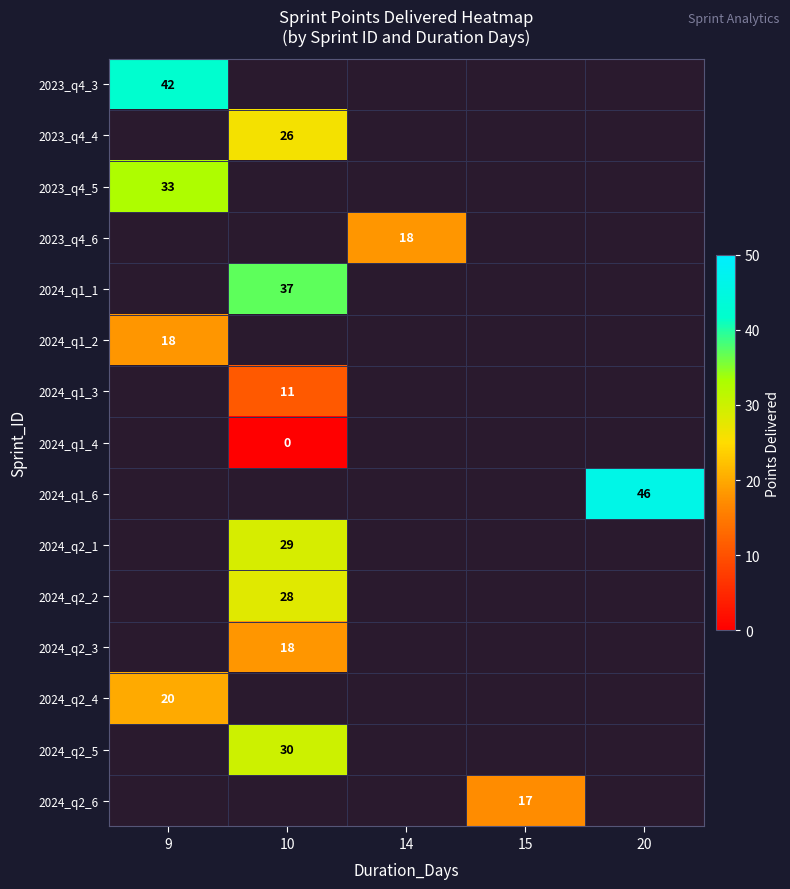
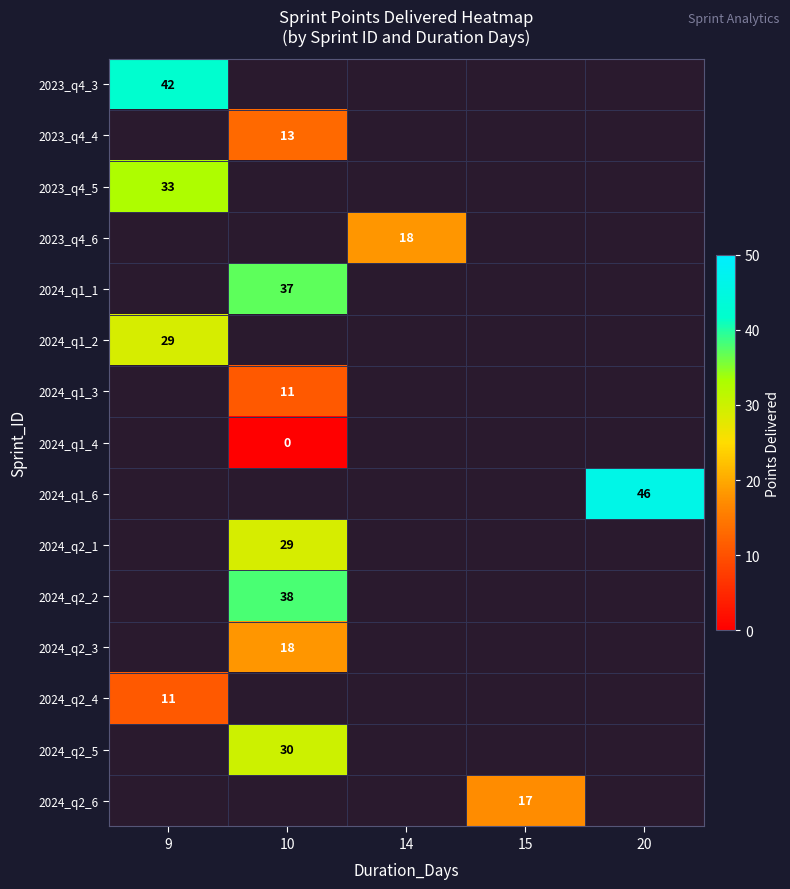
2023_q4_4, 10: 26 -> 13
2024_q1_2, 9: 18 -> 29
2024_q2_2, 10: 28 -> 38
2024_q2_4, 9: 20 -> 11
